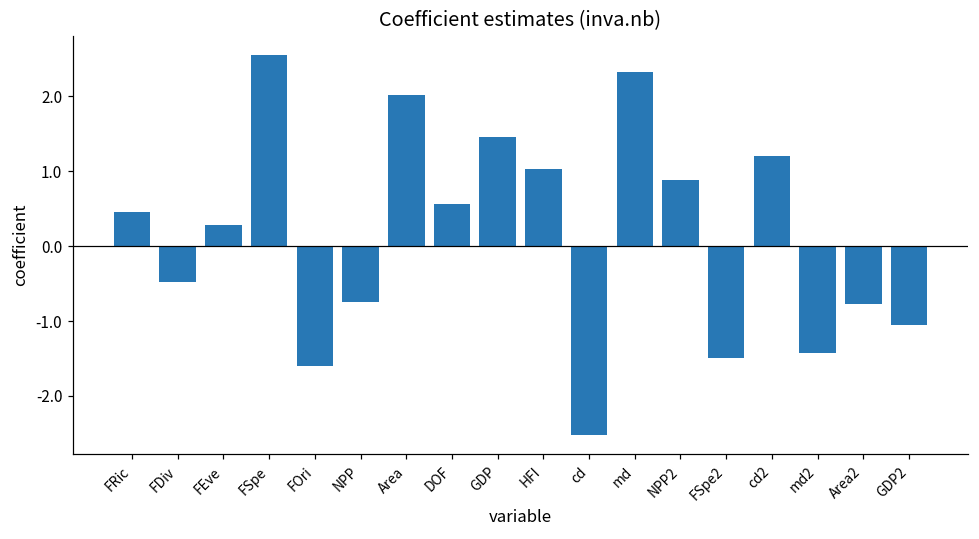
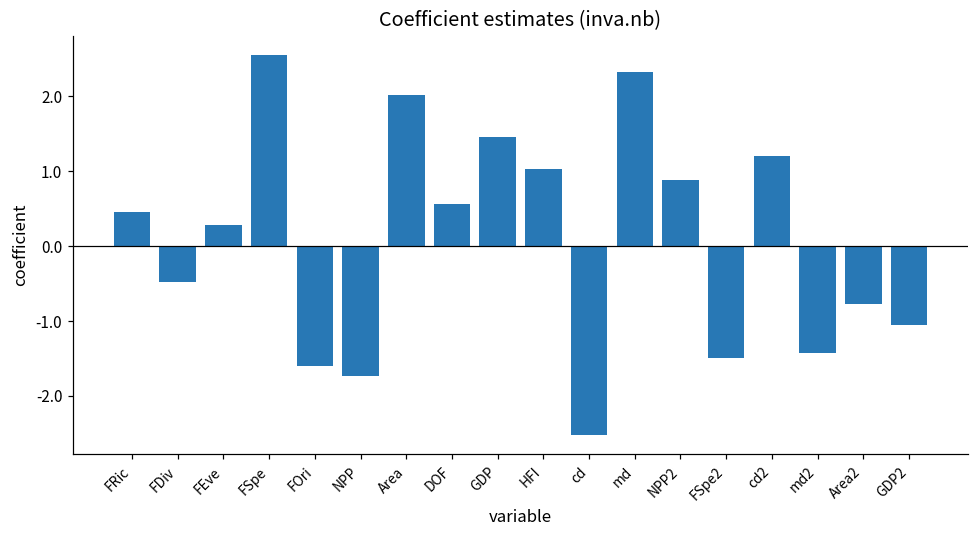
NPP: -0.8 -> -1.7
